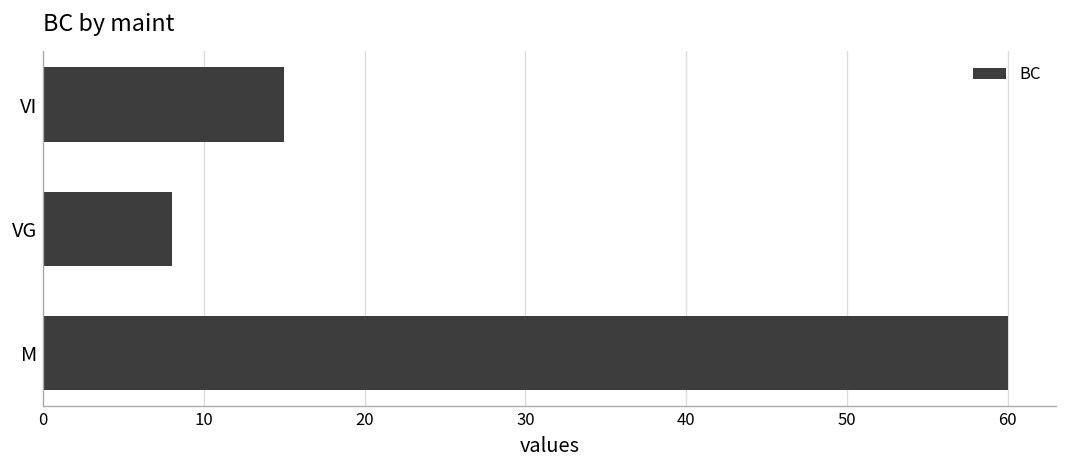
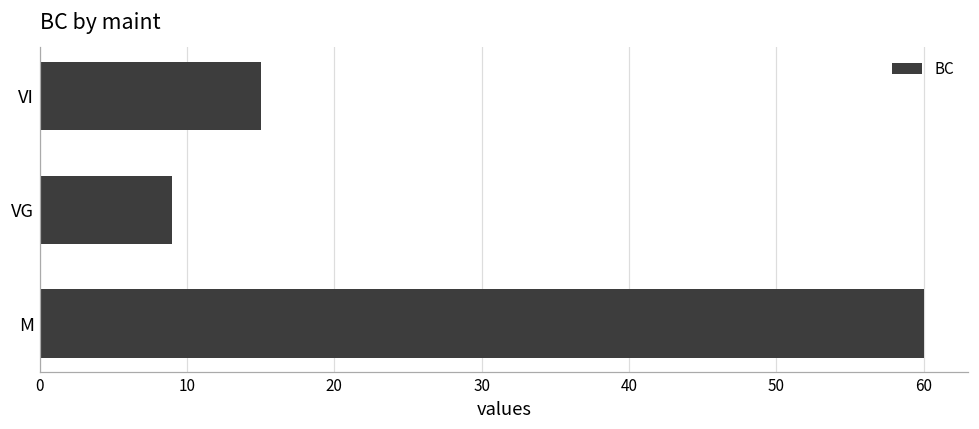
VG: 8 -> 9
